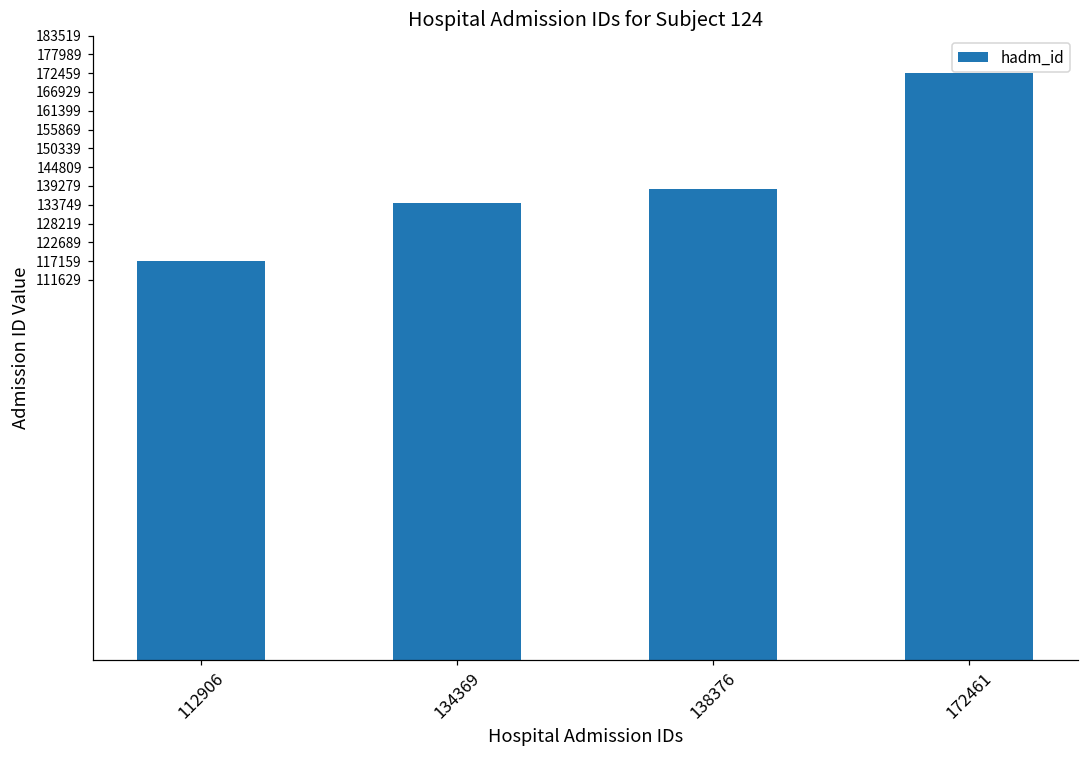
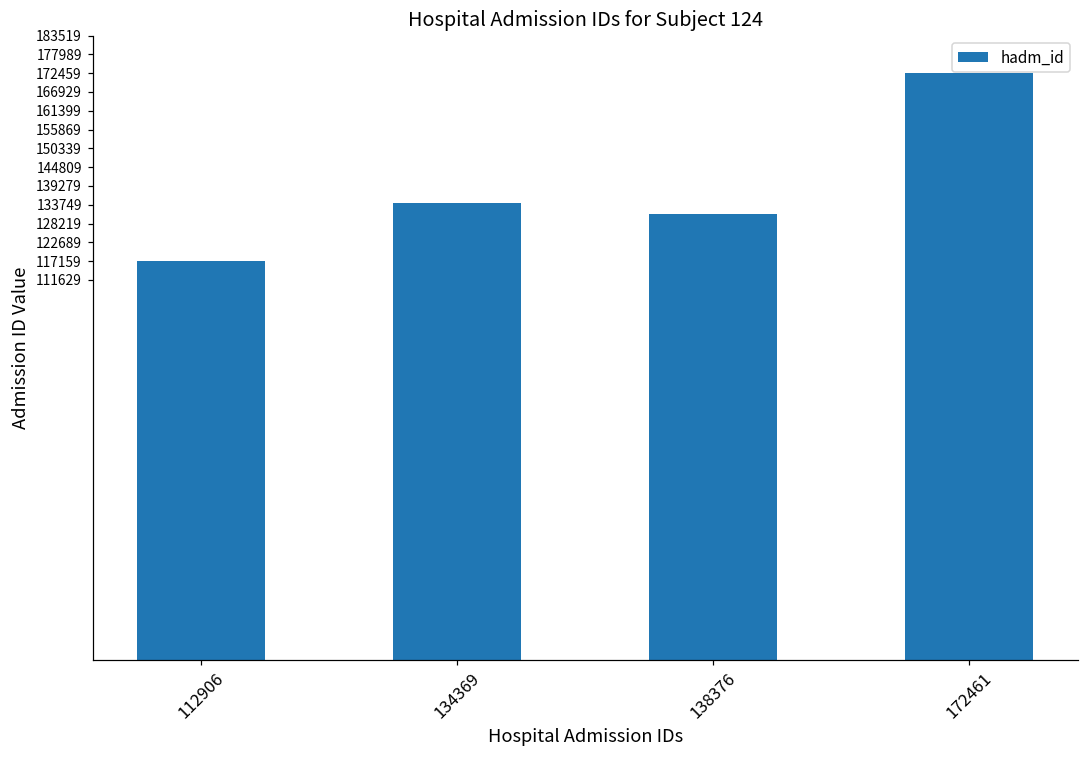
138376: 138000 -> 131000
